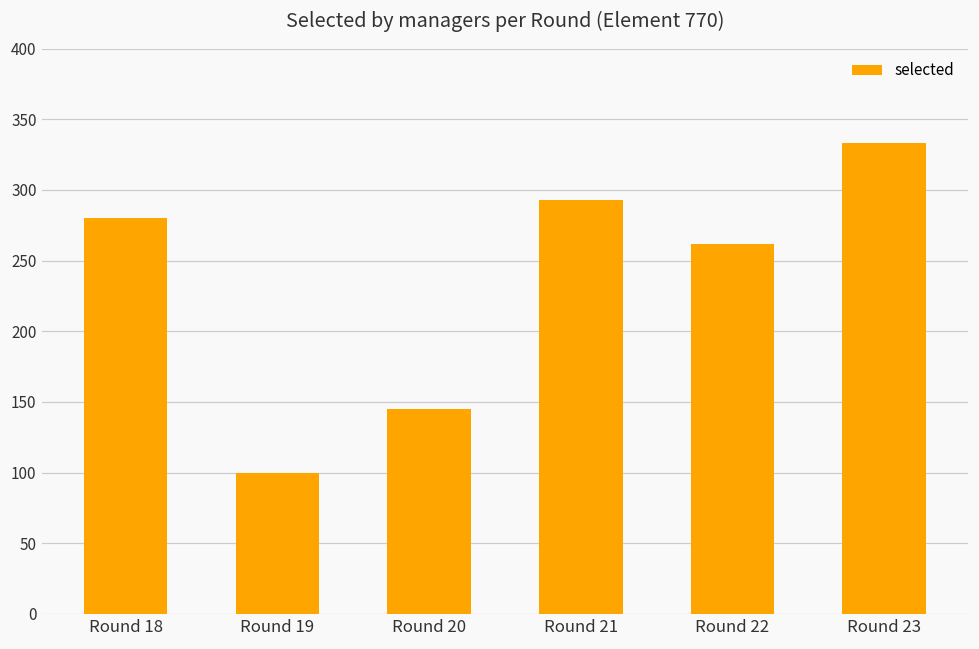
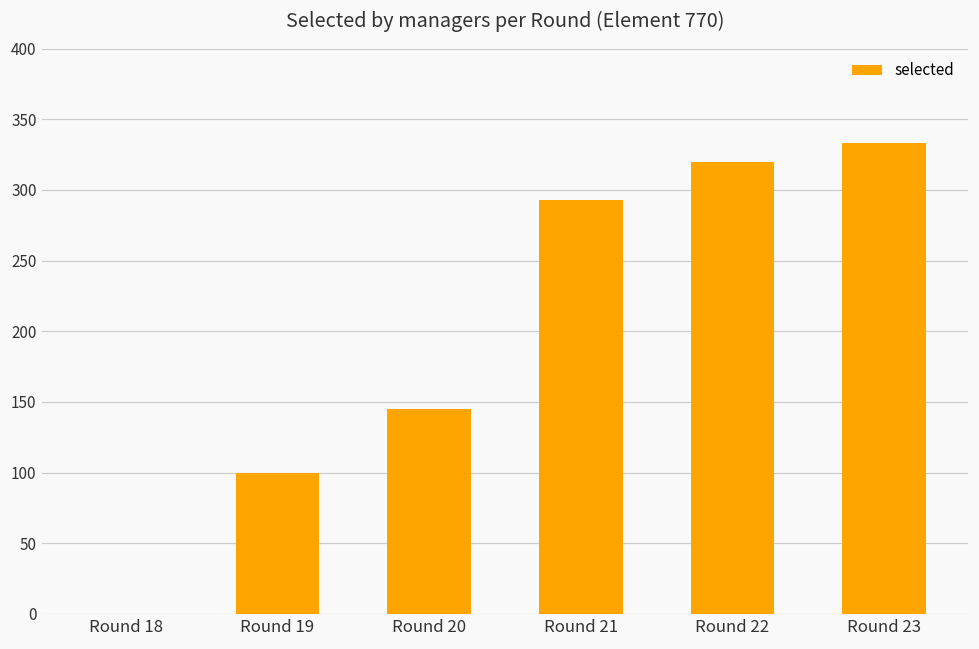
Round 18: 280 -> 0
Round 22: 262 -> 320
